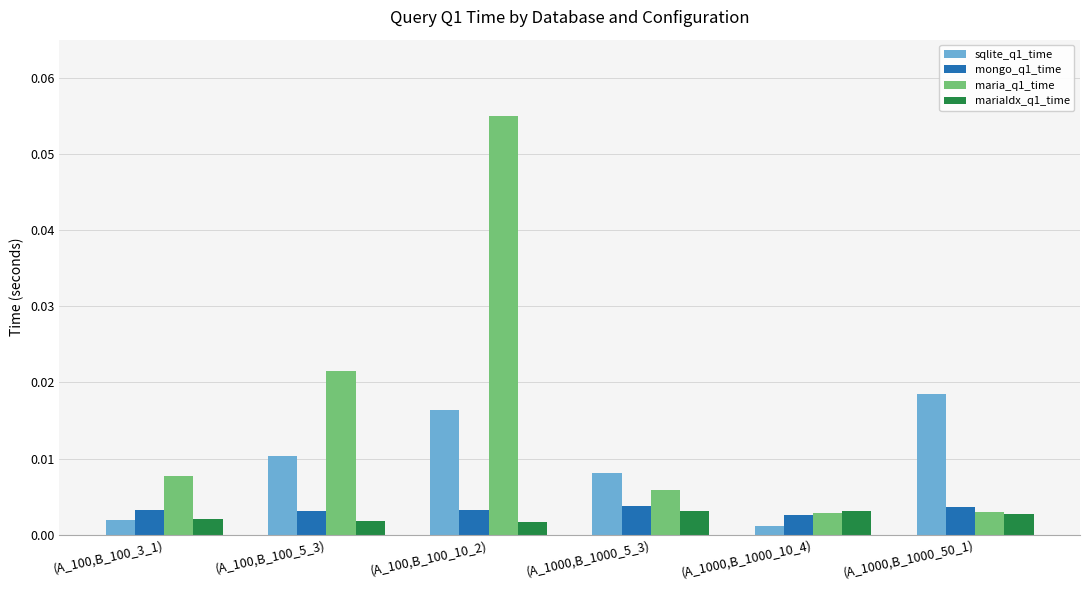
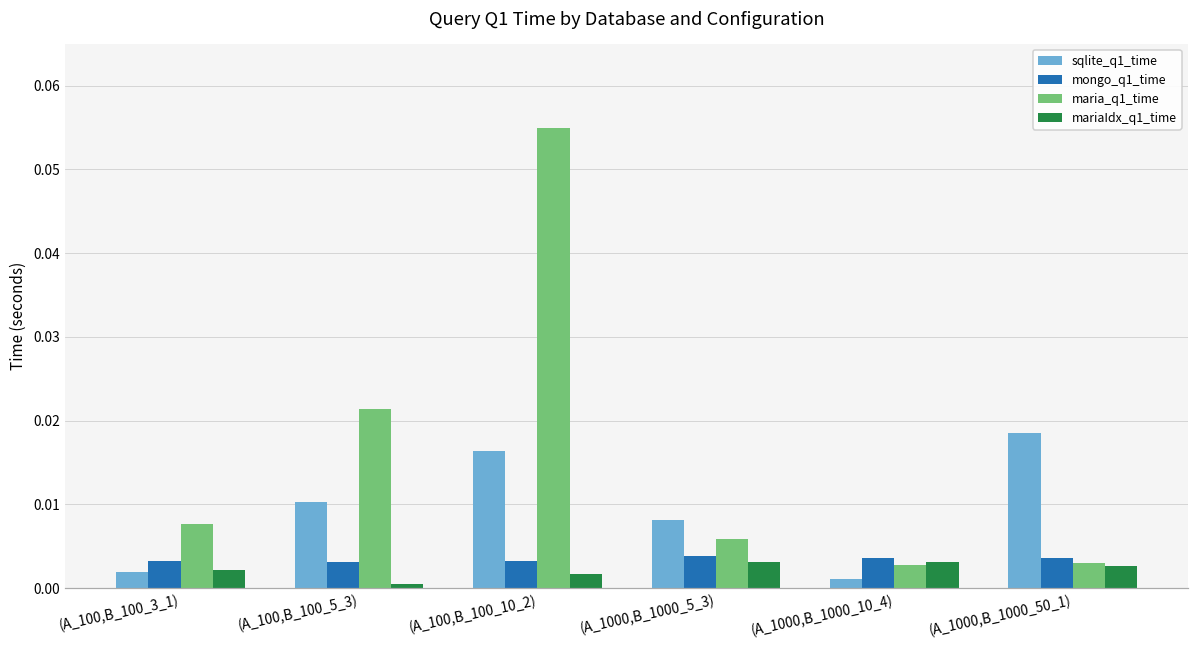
mariaIdx_q1_time, (A_100,B_100_5_3): 0.002 -> 0.001
mongo_q1_time, (A_1000,B_1000_10_4): 0.003 -> 0.004
